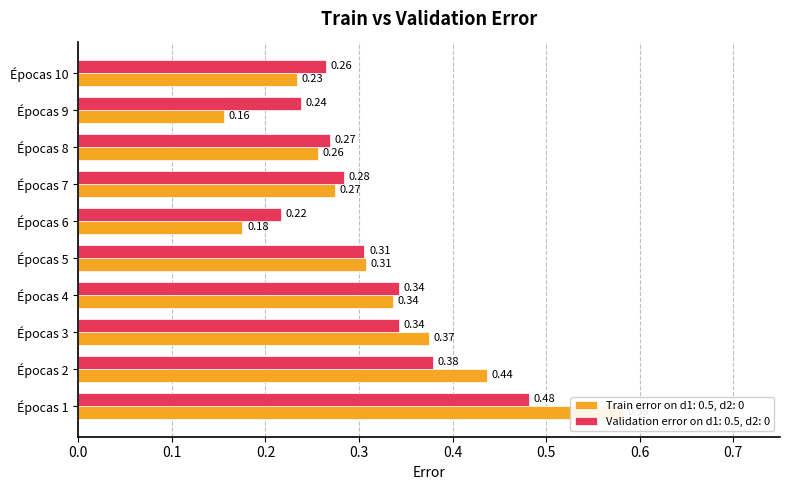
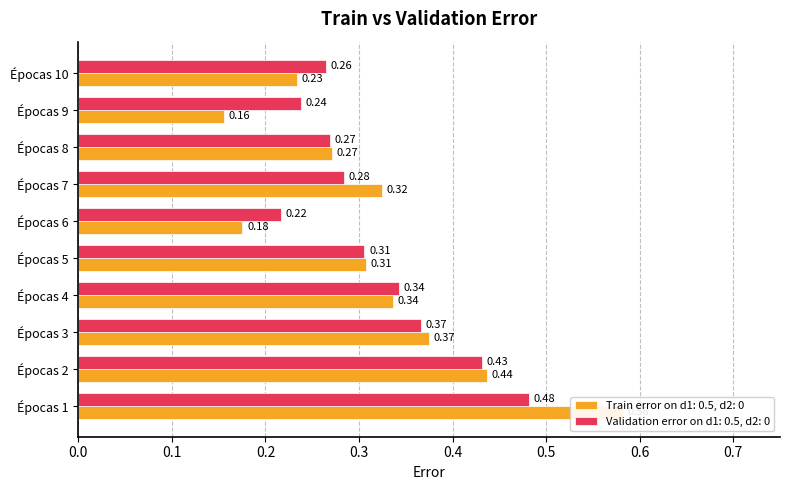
Train error on d1: 0.5, d2: 0, Épocas 8: 0.26 -> 0.27
Train error on d1: 0.5, d2: 0, Épocas 7: 0.27 -> 0.32
Validation error on d1: 0.5, d2: 0, Épocas 3: 0.34 -> 0.37
Validation error on d1: 0.5, d2: 0, Épocas 2: 0.38 -> 0.43
